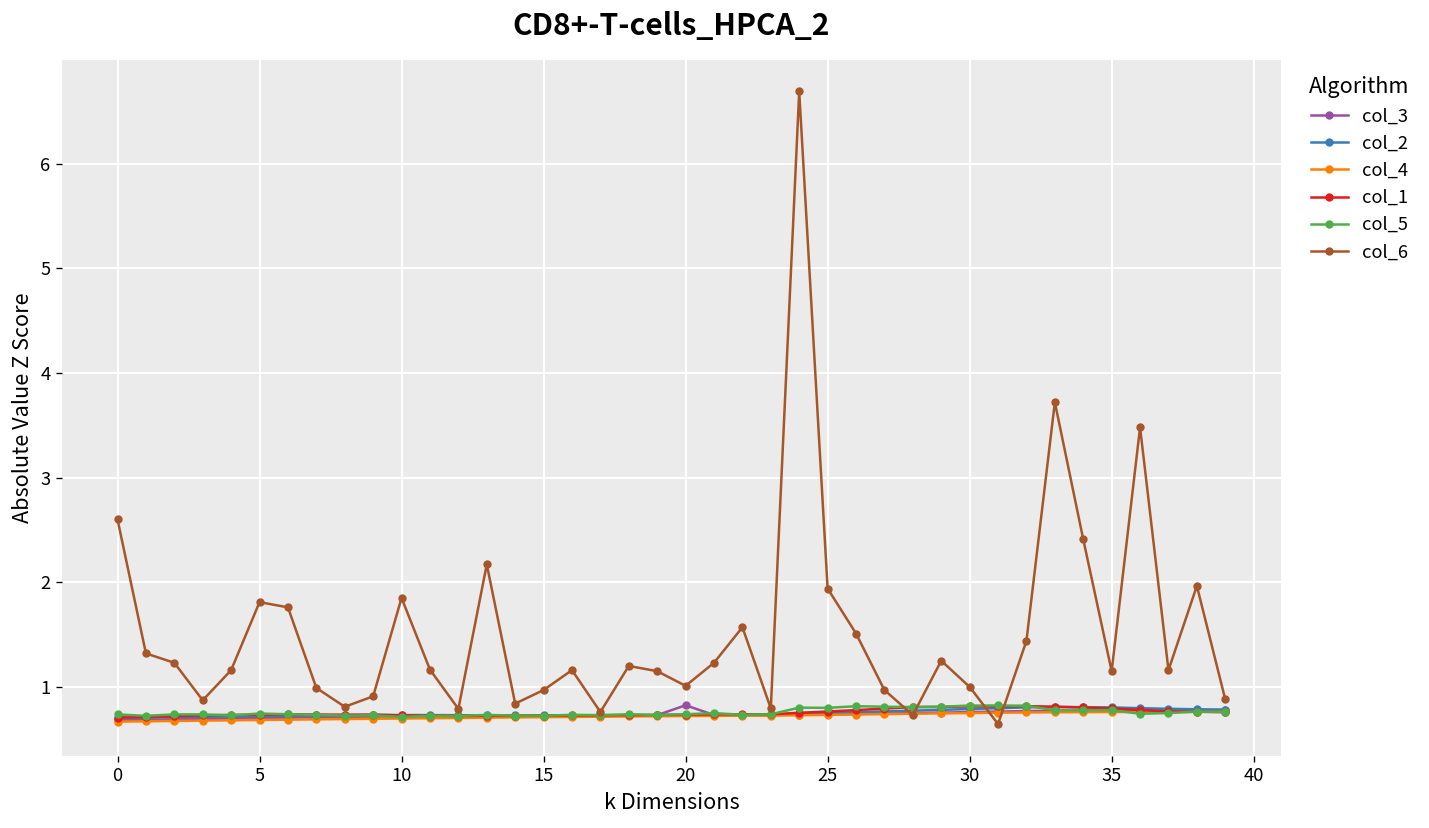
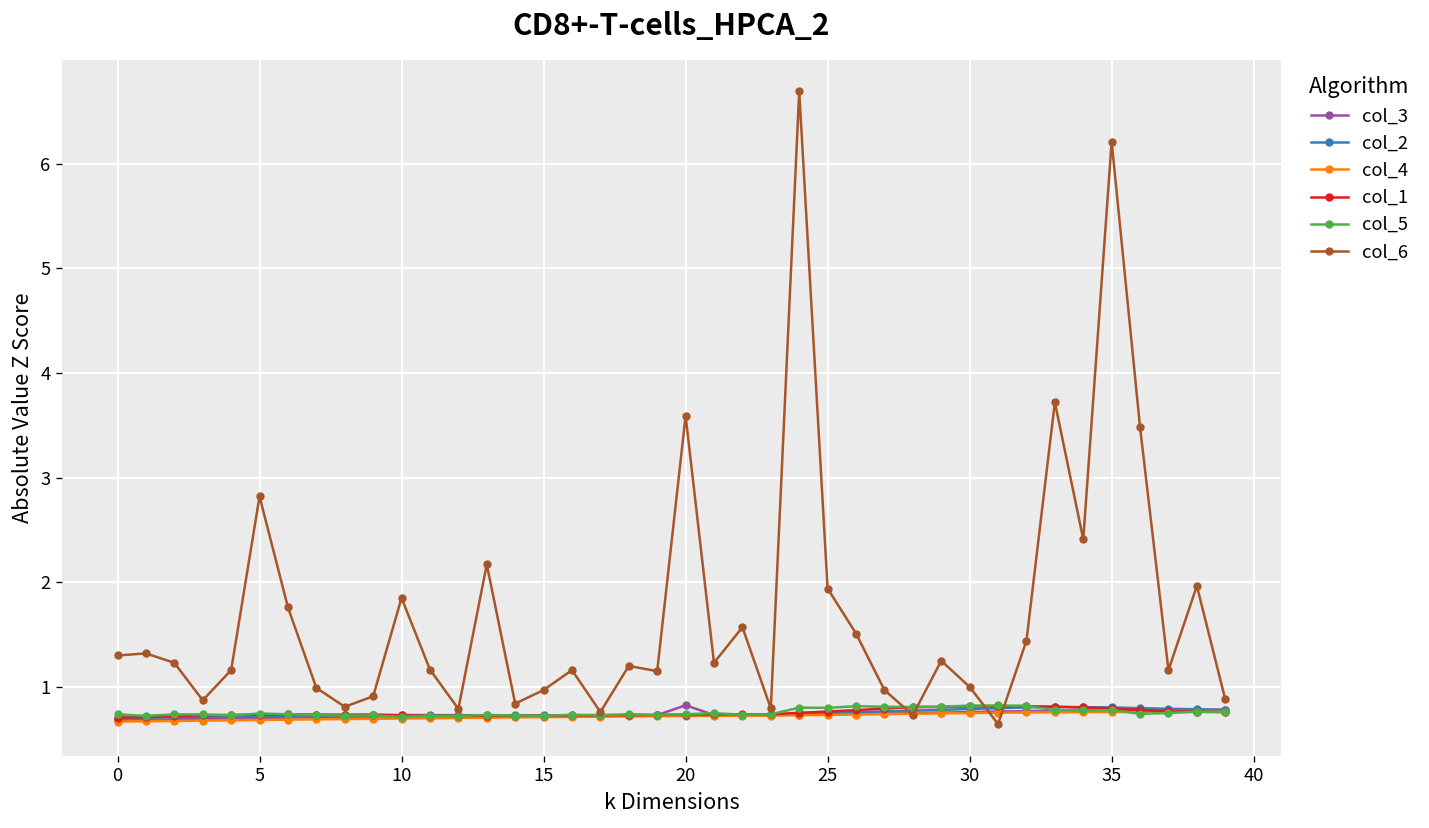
col_6, 0: 2.6 -> 1.3
col_6, 5: 1.8 -> 2.8
col_6, 20: 1.0 -> 3.6
col_6, 35: 1.1 -> 6.2
